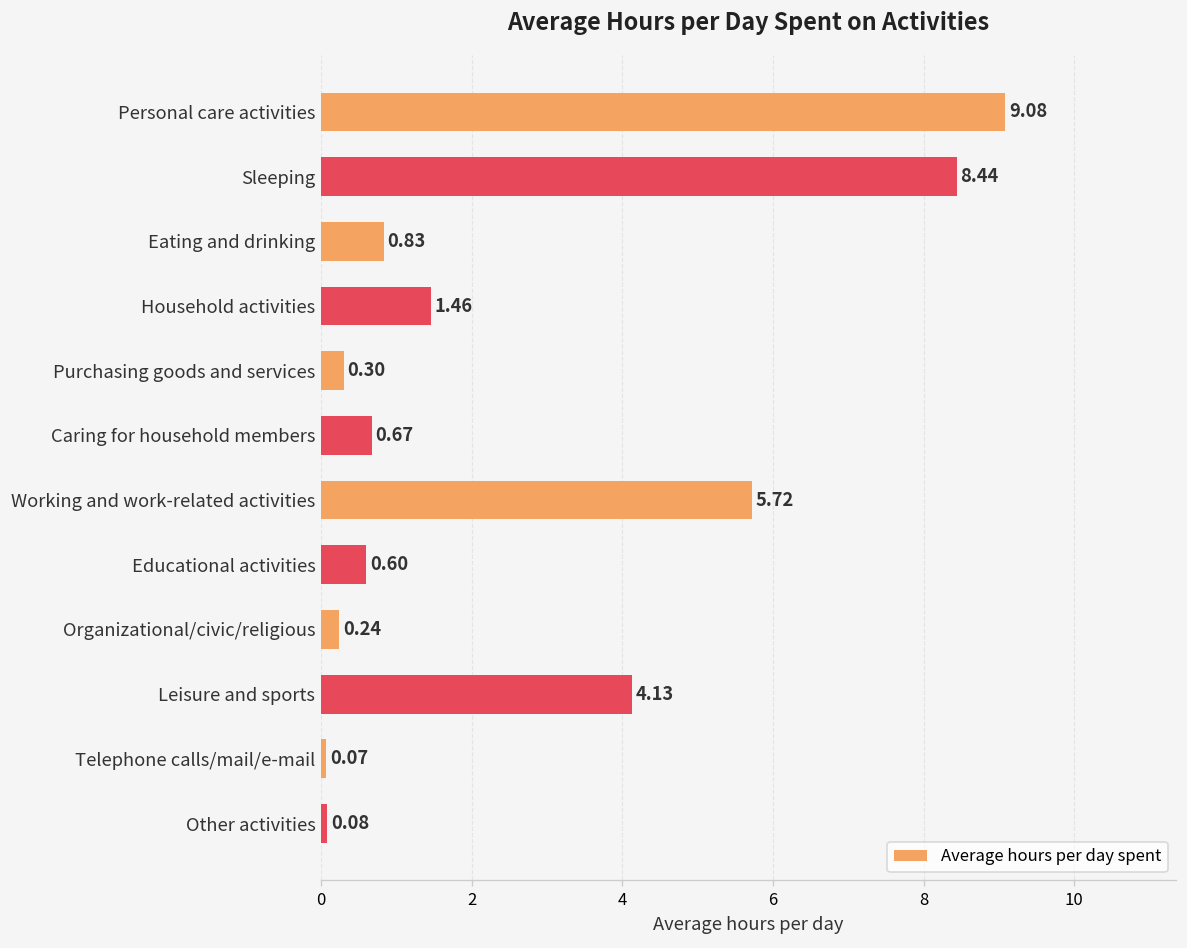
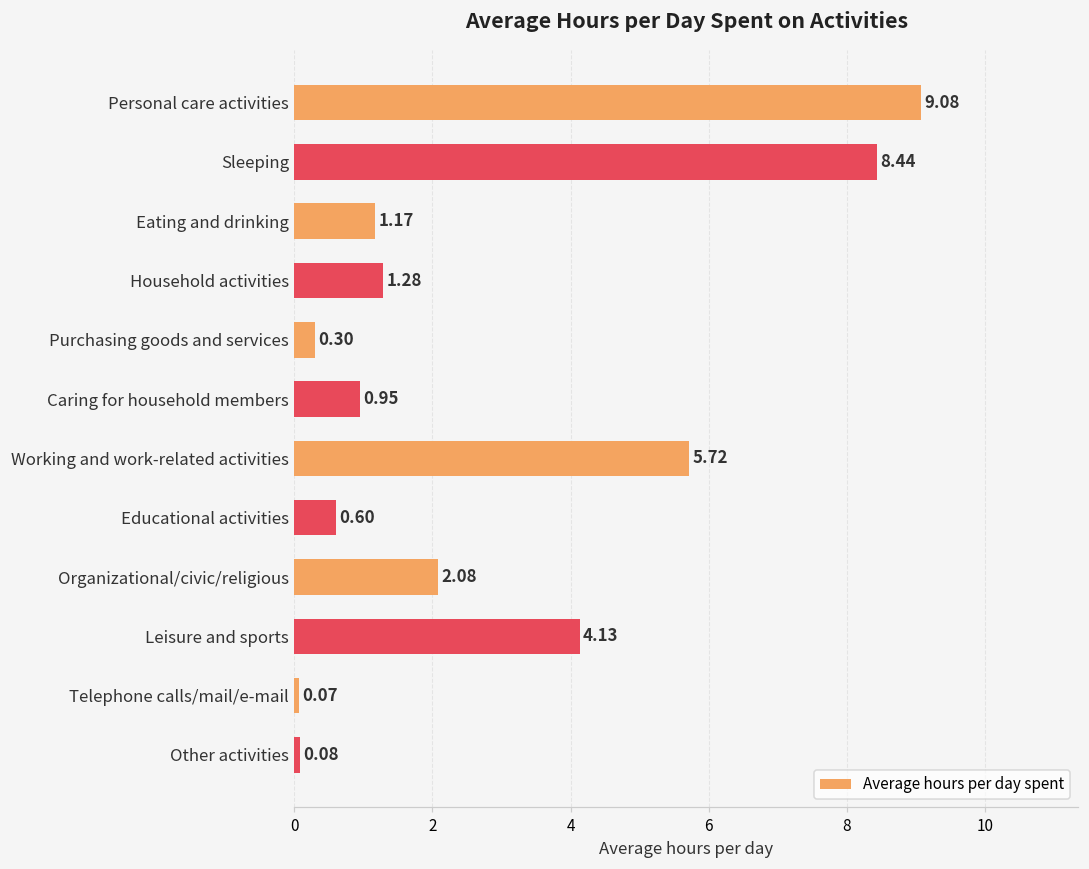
Eating and drinking: 0.83 -> 1.17
Household activities: 1.46 -> 1.28
Caring for household members: 0.67 -> 0.95
Organizational/civic/religious: 0.24 -> 2.08
